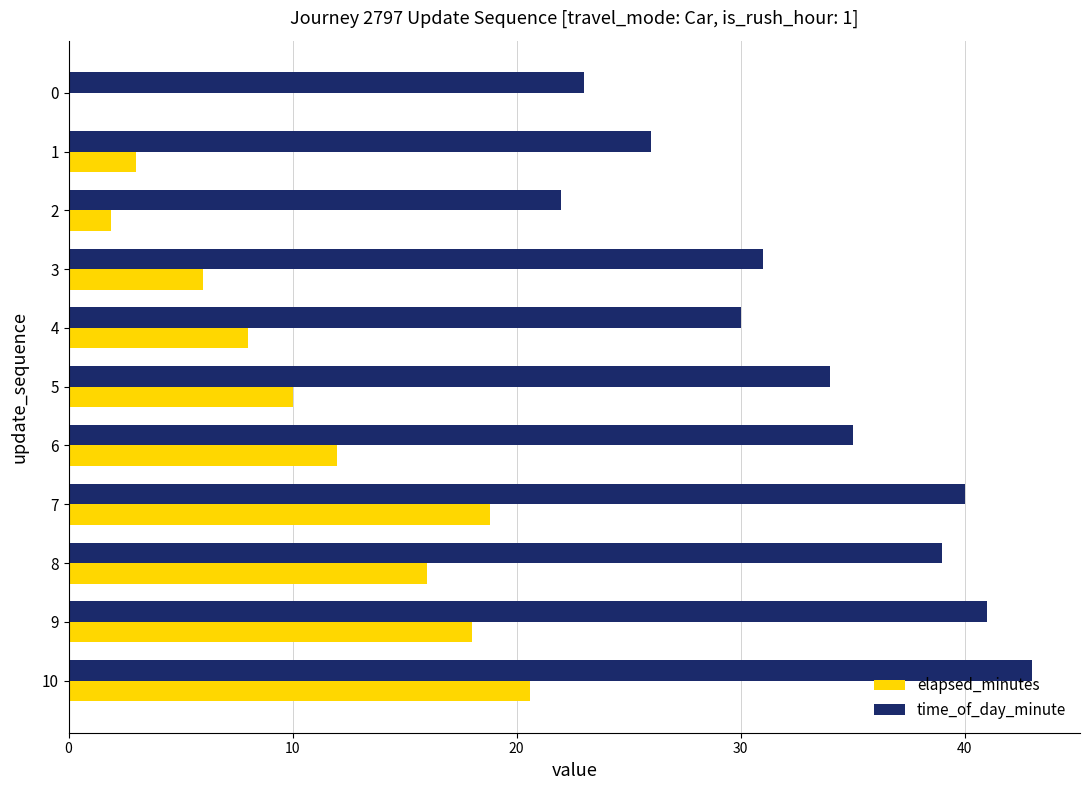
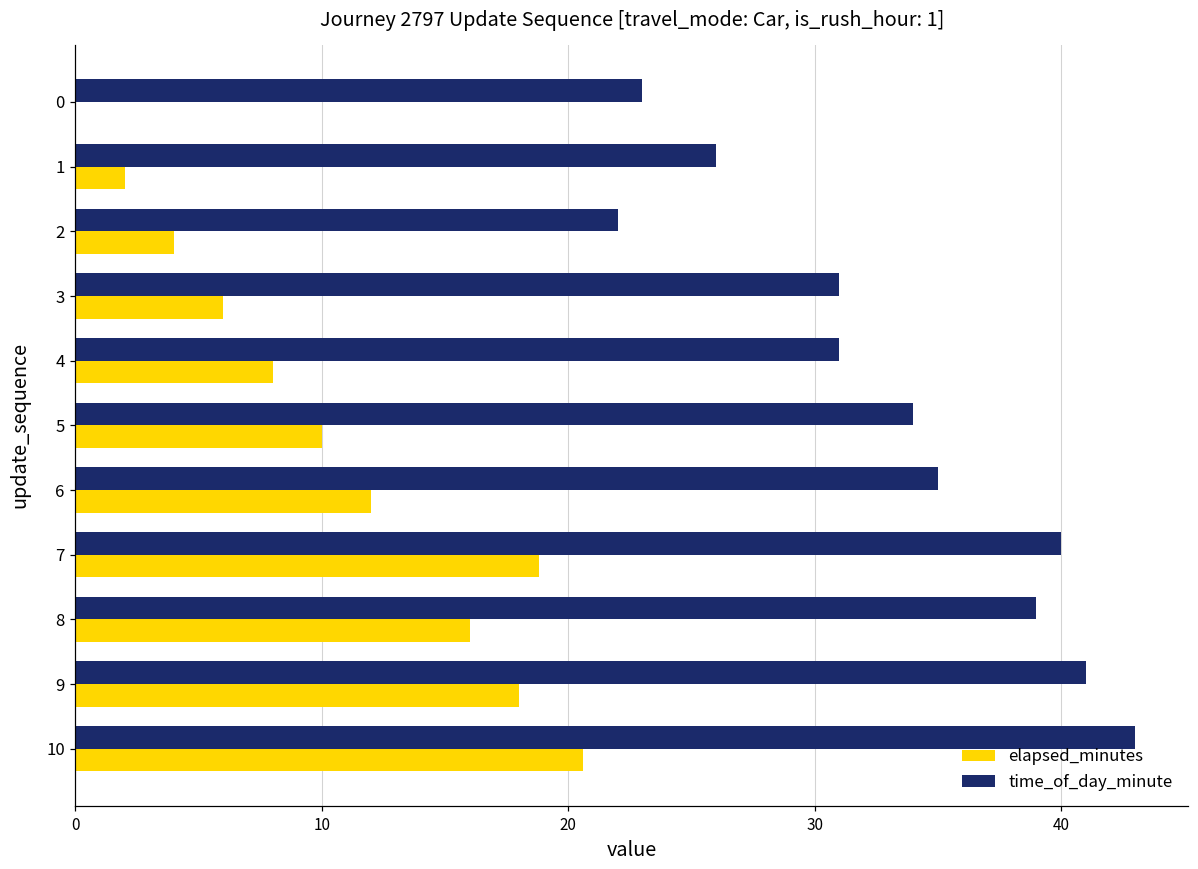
elapsed_minutes, 1: 3 -> 2
elapsed_minutes, 2: 1.9 -> 4.0
time_of_day_minute, 4: 30 -> 31
